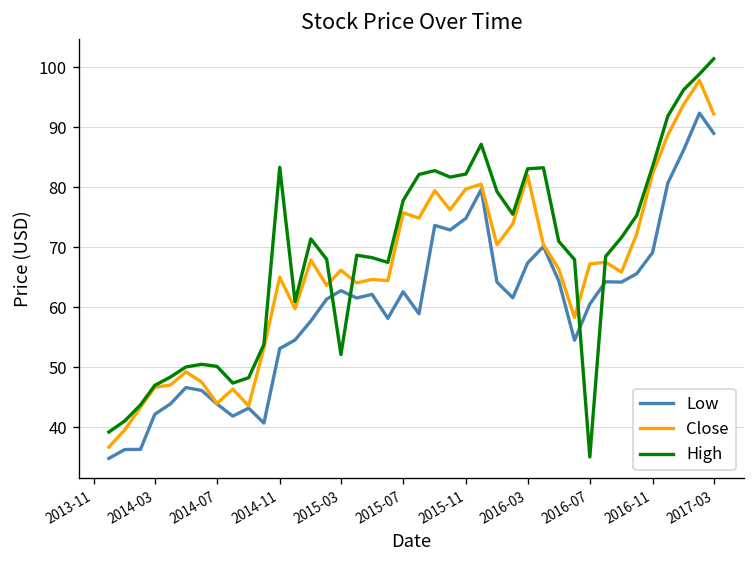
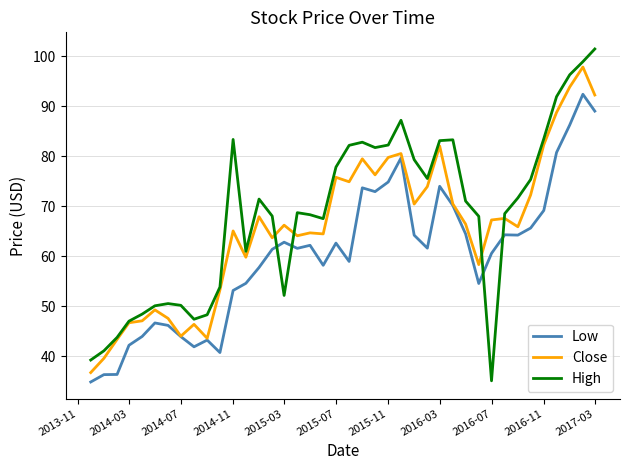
Low, 2016-03: 67 -> 74
